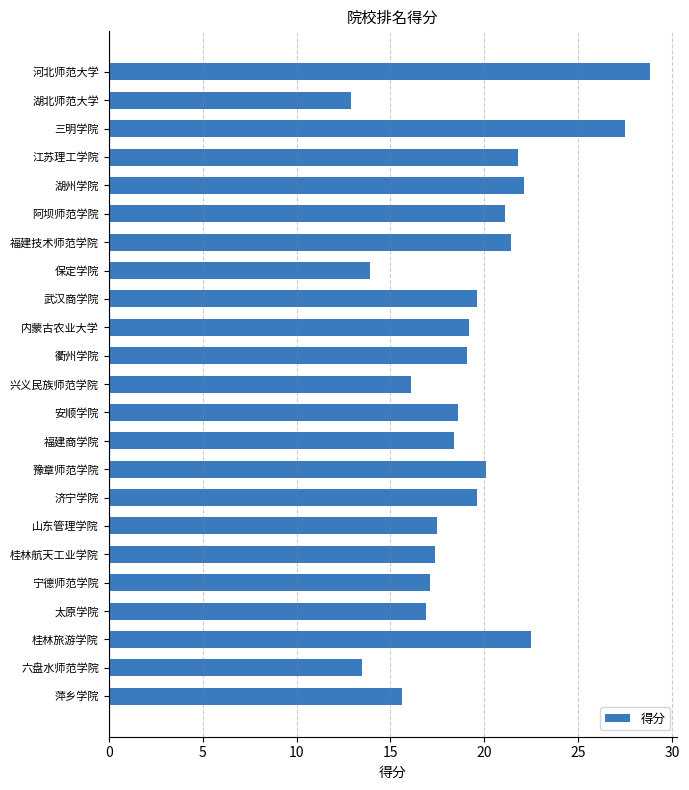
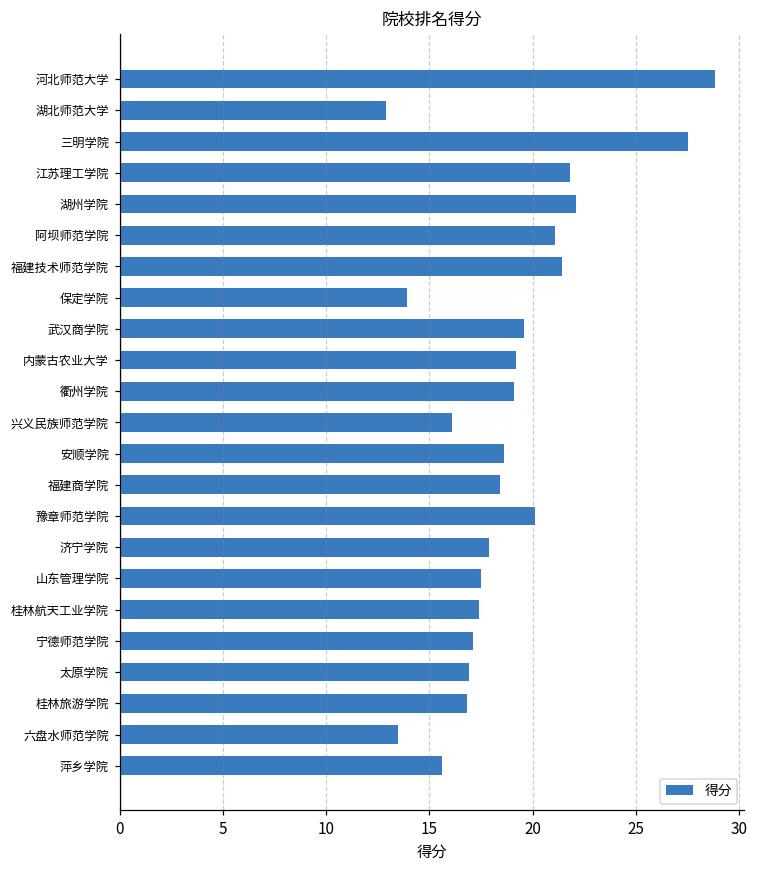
济宁学院: 19.6 -> 17.9
桂林旅游学院: 22.5 -> 16.8
